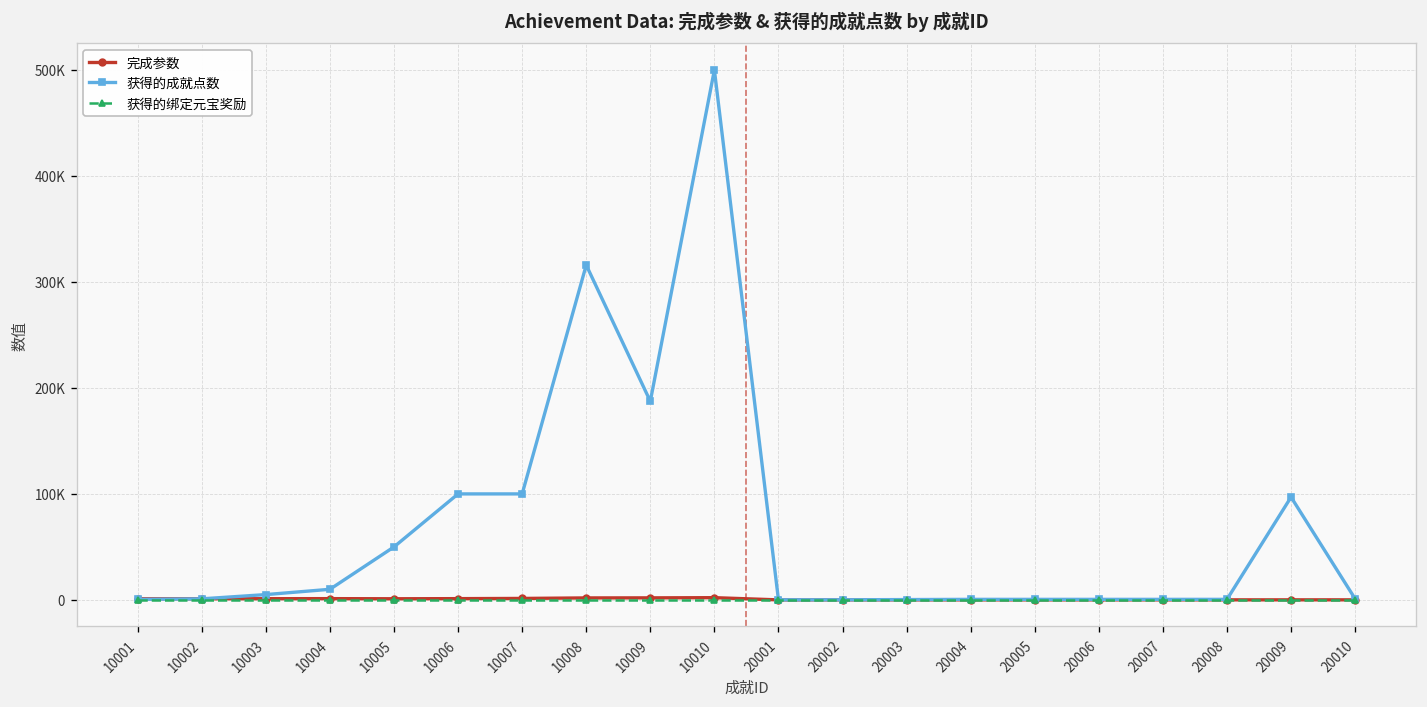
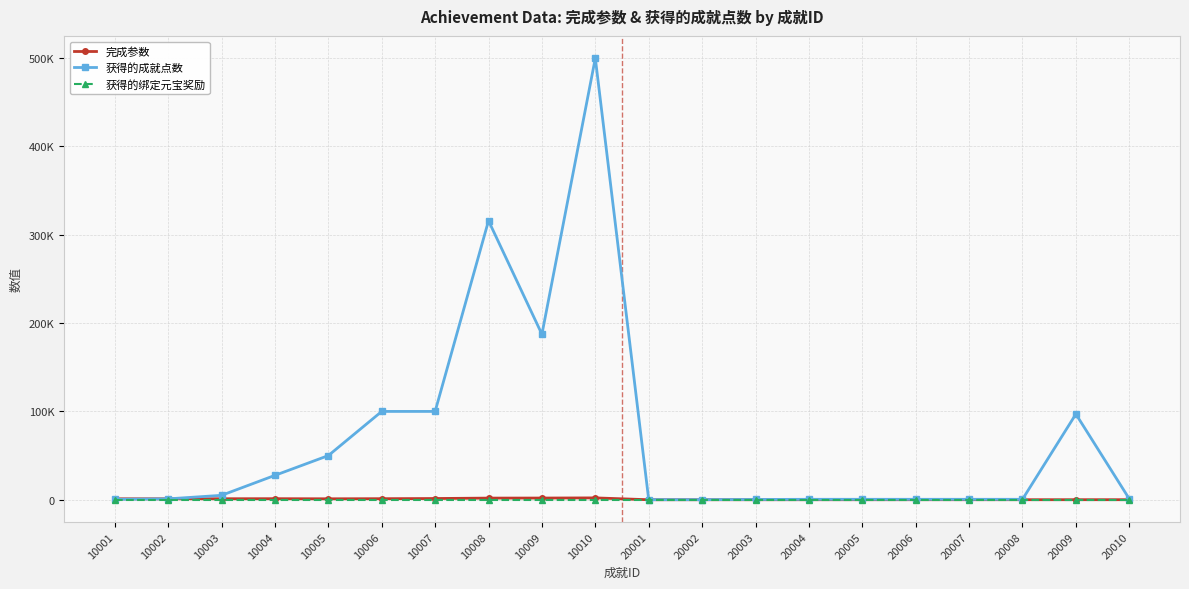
获得的成就点数, 10004: 10000 -> 30000
